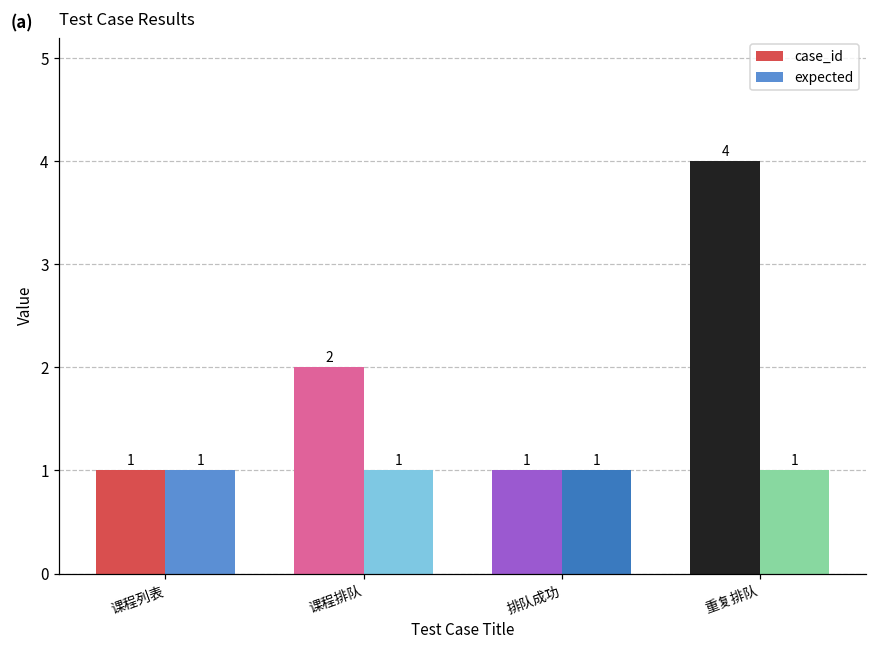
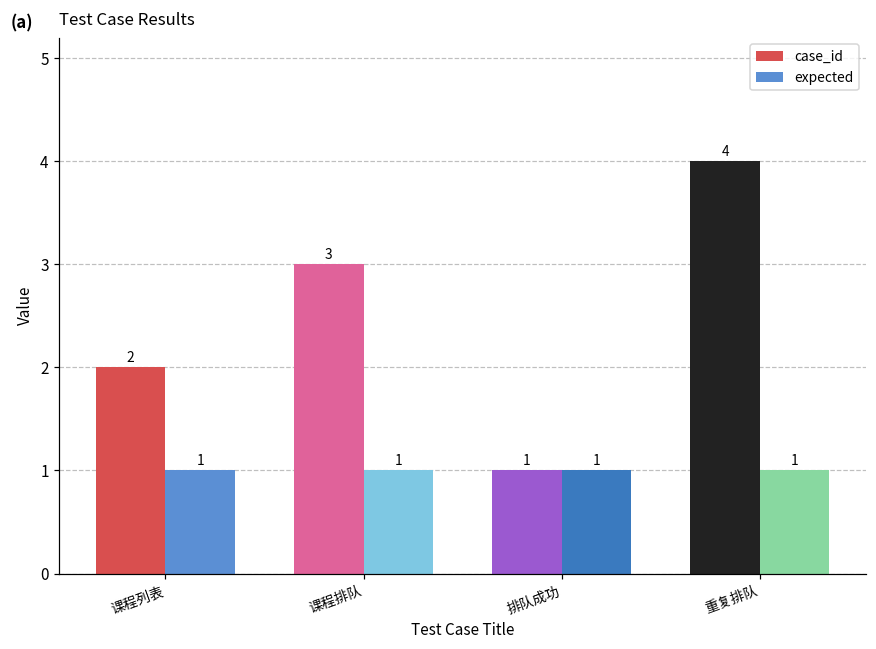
case_id, 课程列表: 1 -> 2
case_id, 课程排队: 2 -> 3
